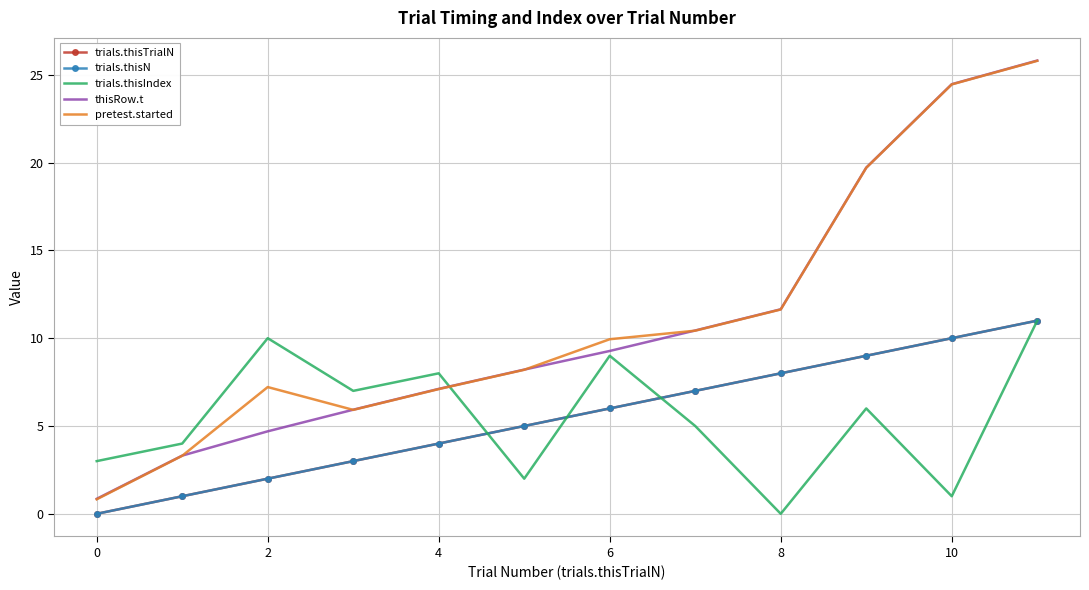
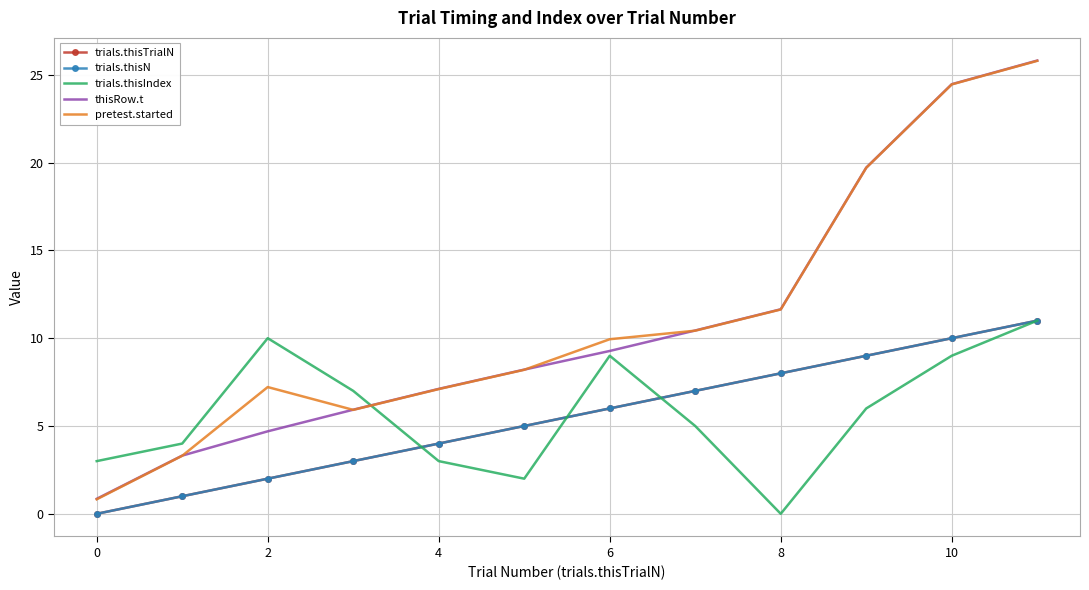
trials.thisIndex, 4: 8 -> 3
trials.thisIndex, 10: 1 -> 9
